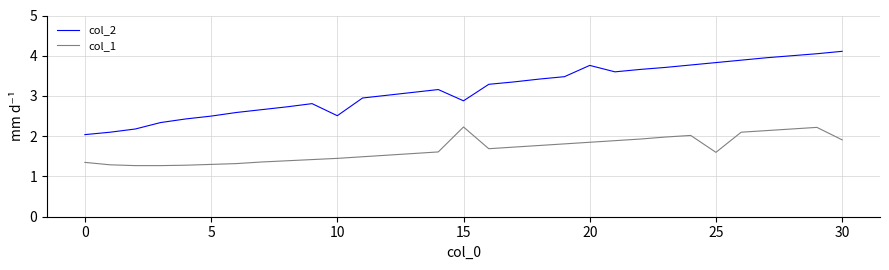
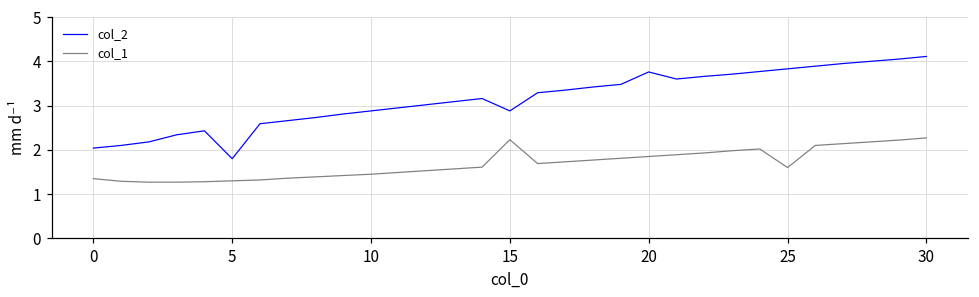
col_2, 5: 2.5 -> 1.8
col_2, 10: 2.5 -> 2.9
col_1, 30: 1.9 -> 2.3
